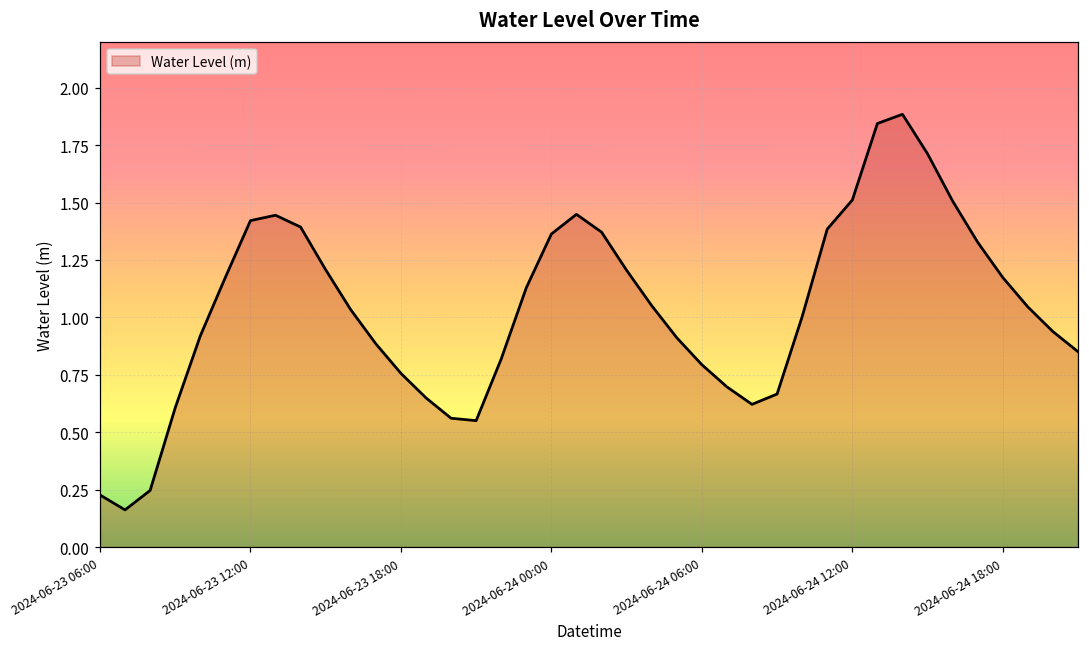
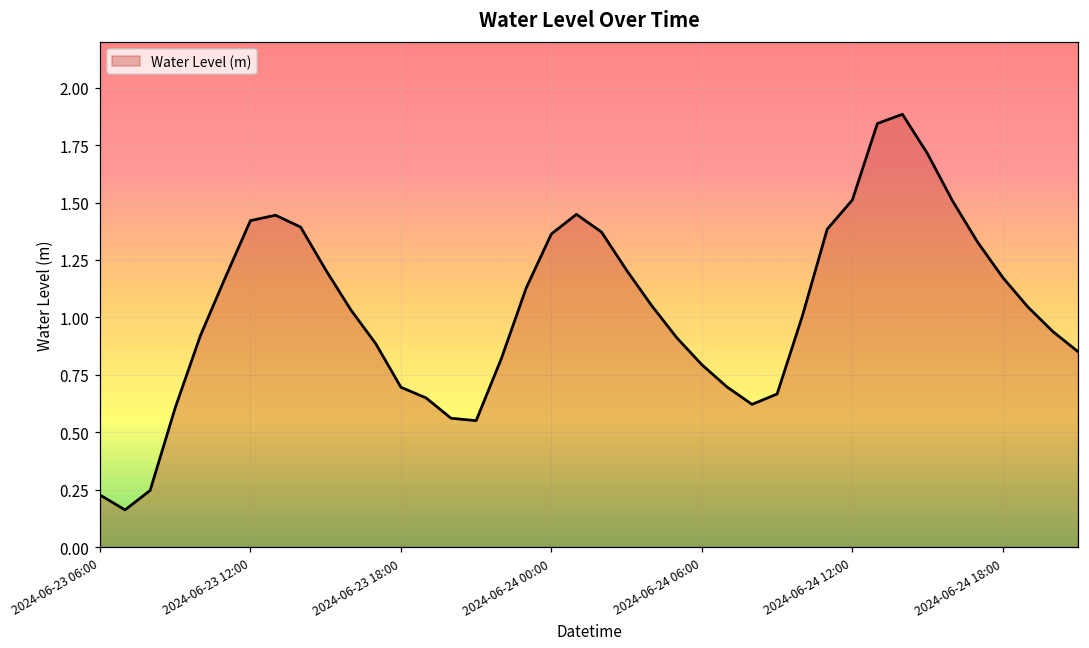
2024-06-23 18:00: 0.76 -> 0.70
